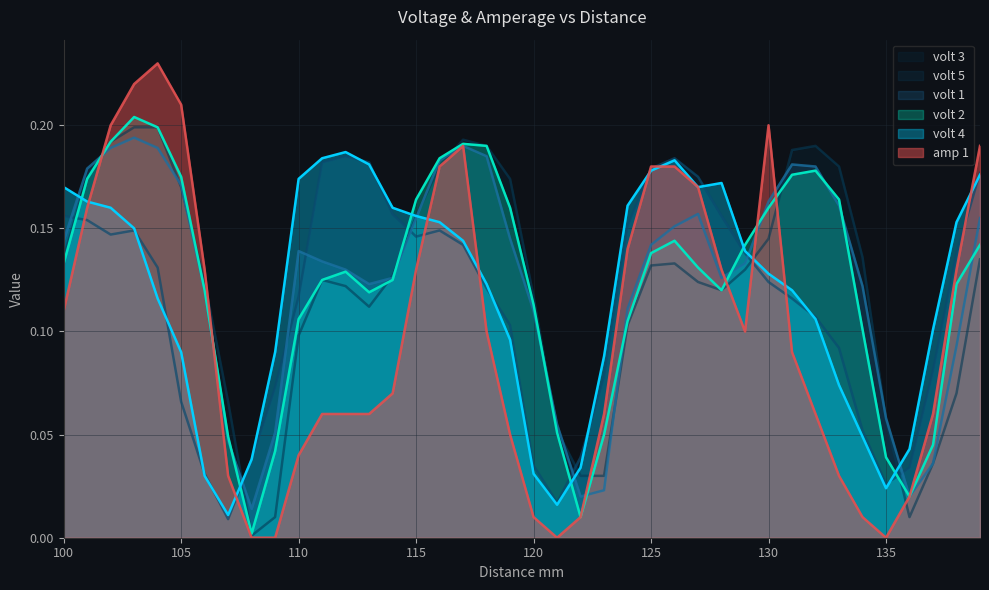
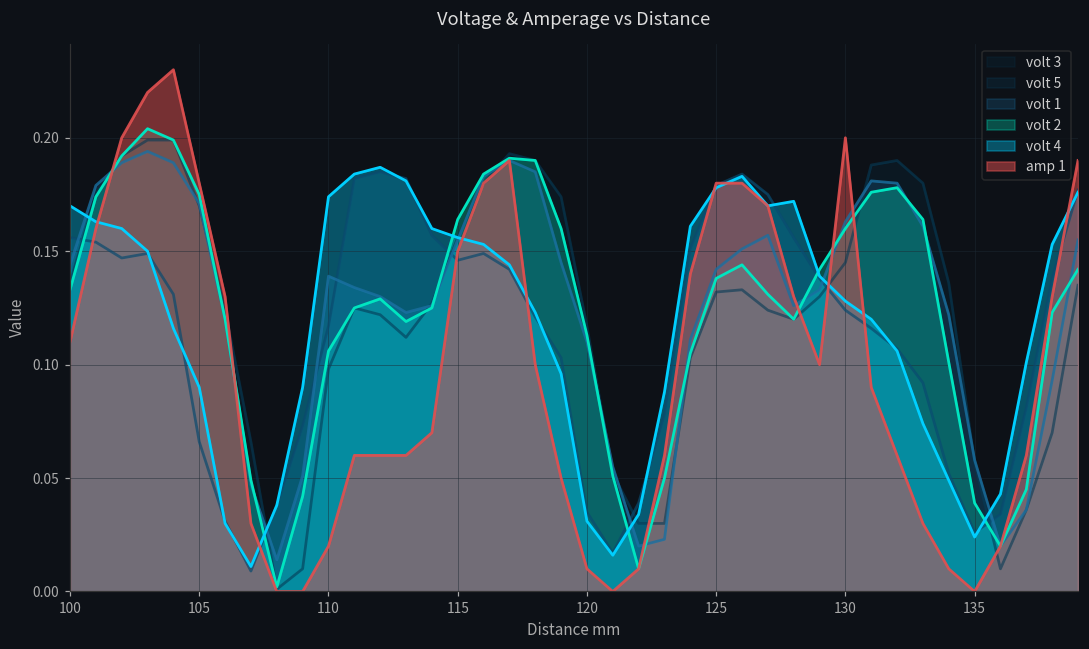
amp 1, 105: 0.21 -> 0.18
amp 1, 110: 0.04 -> 0.02
amp 1, 115: 0.13 -> 0.15
